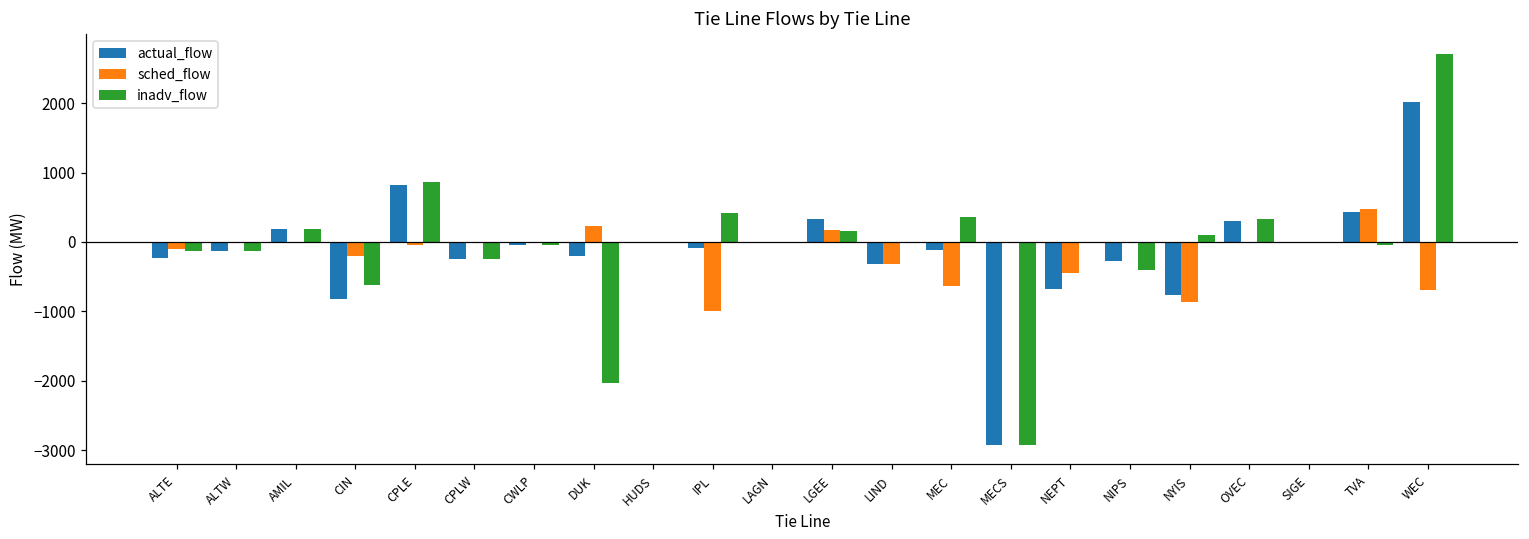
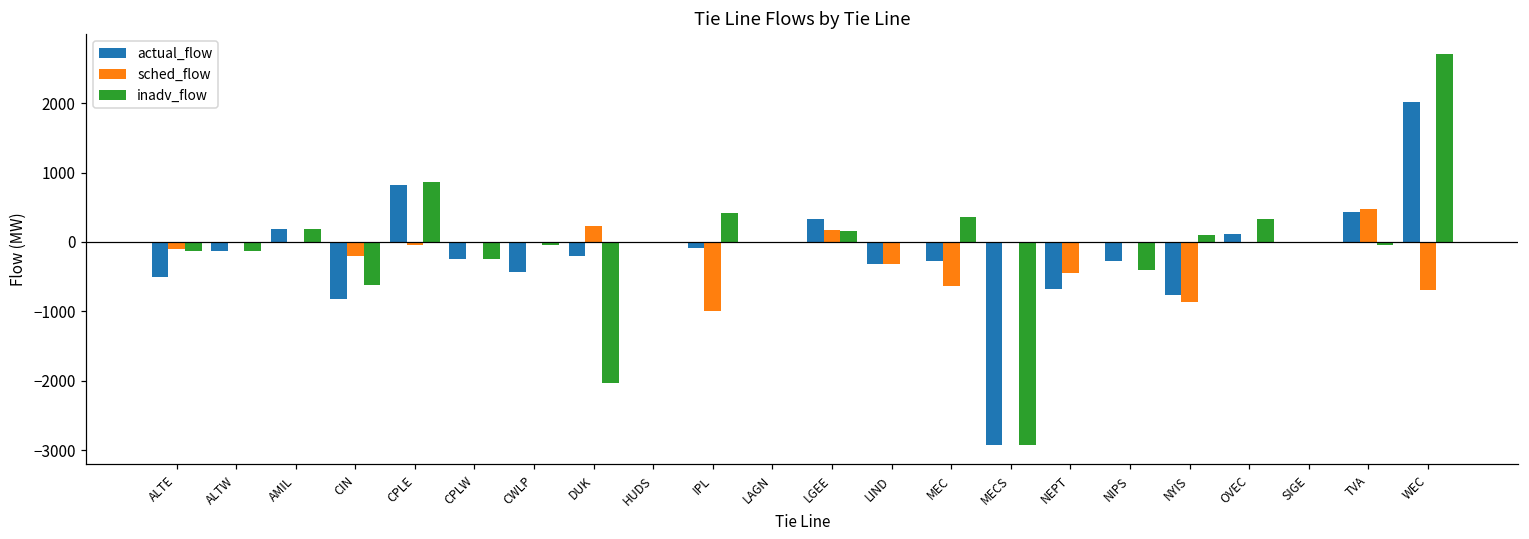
actual_flow, ALTE: -200 -> -500
actual_flow, CWLP: 0 -> -400
actual_flow, MEC: -100 -> -300
actual_flow, OVEC: 300 -> 100
